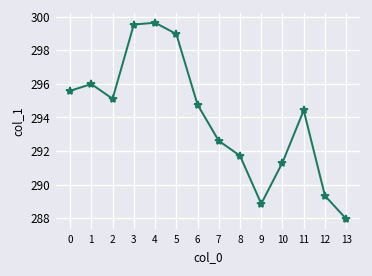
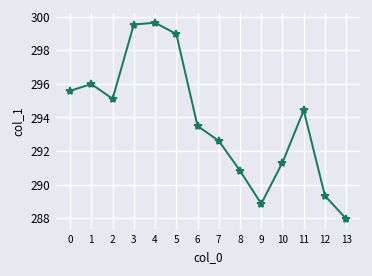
6: 294.8 -> 293.5
8: 291.7 -> 290.8
